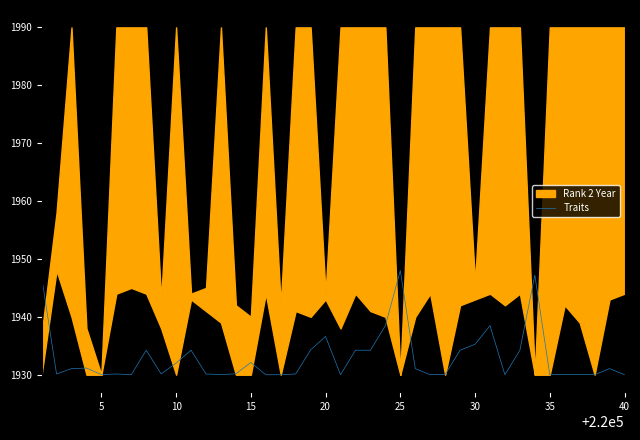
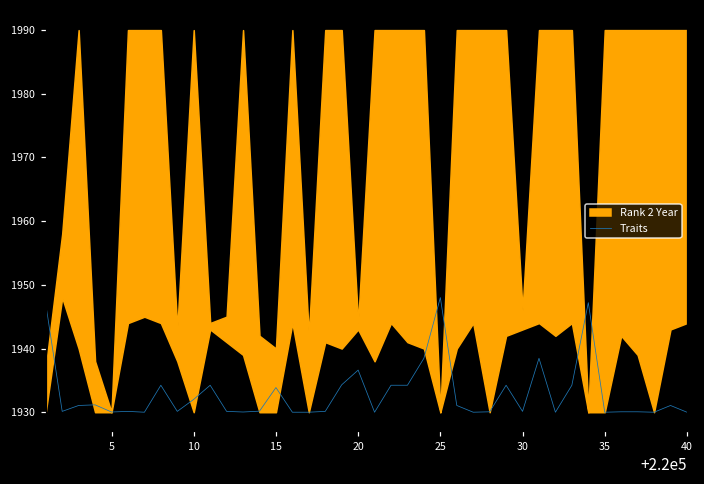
Traits, 15: 1932 -> 1934
Traits, 30: 1935 -> 1930
